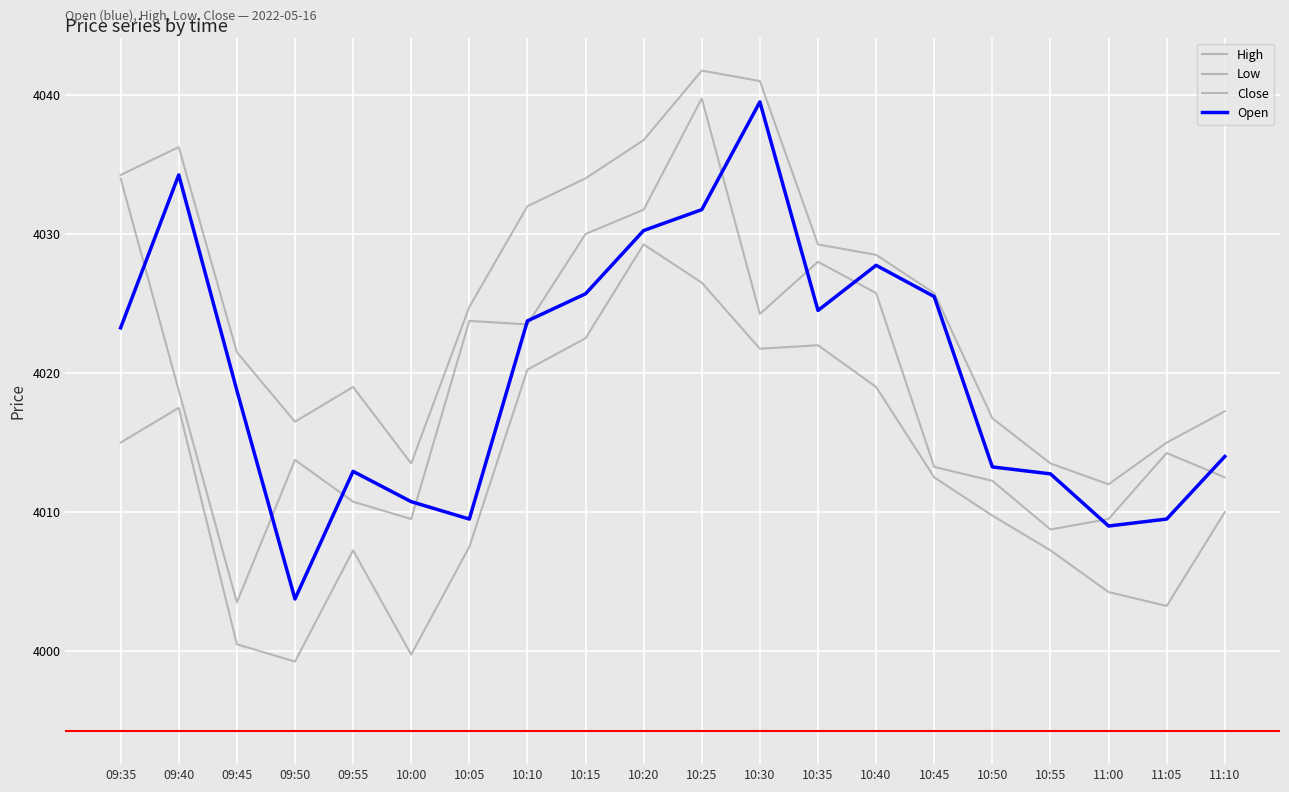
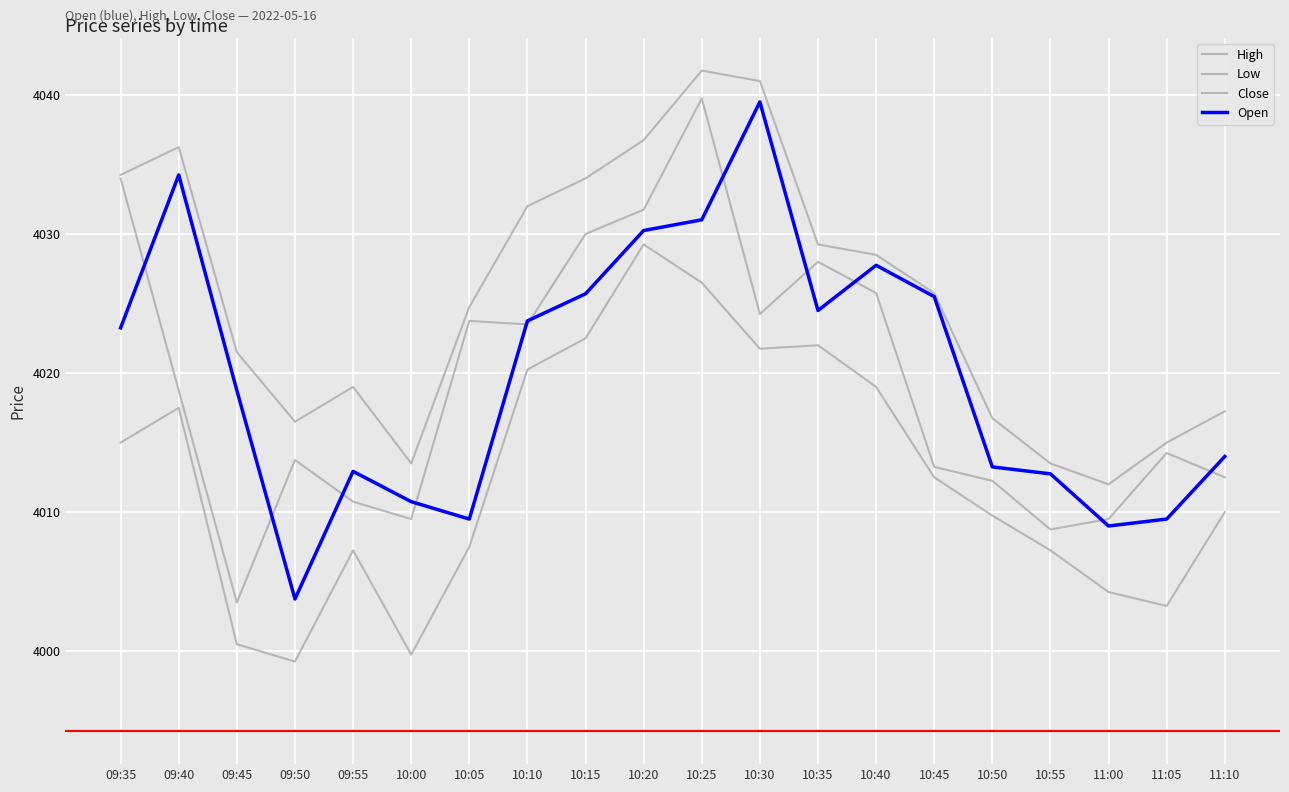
Open, 10:25: 4031.8 -> 4031.0
